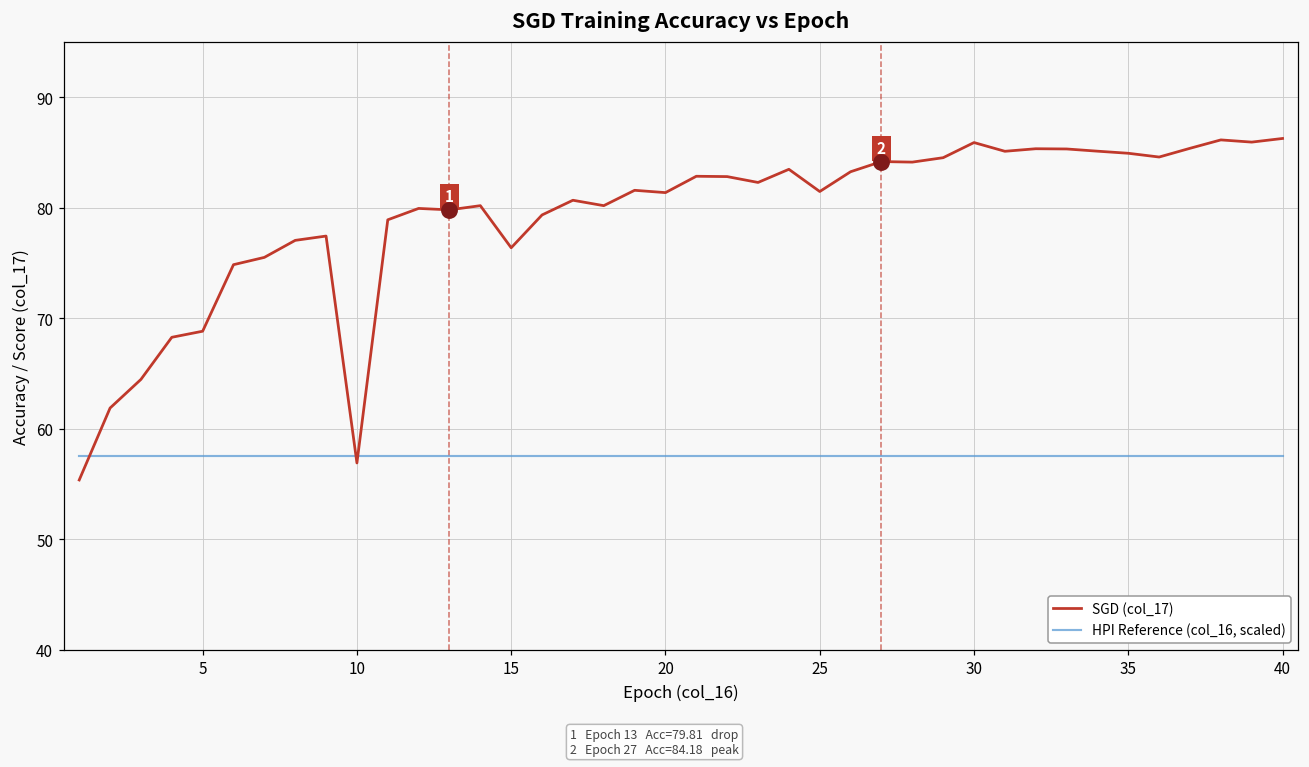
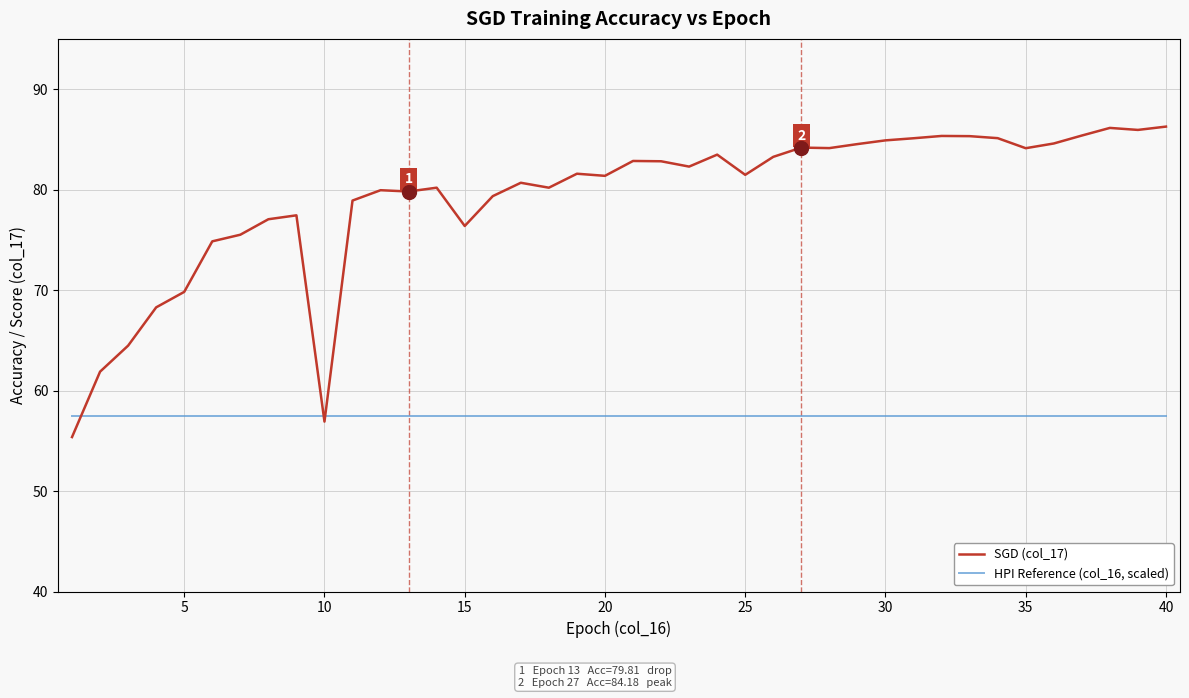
SGD (col_17), 5: 68.8 -> 69.8
SGD (col_17), 30: 85.9 -> 84.9
SGD (col_17), 35: 84.9 -> 84.1
